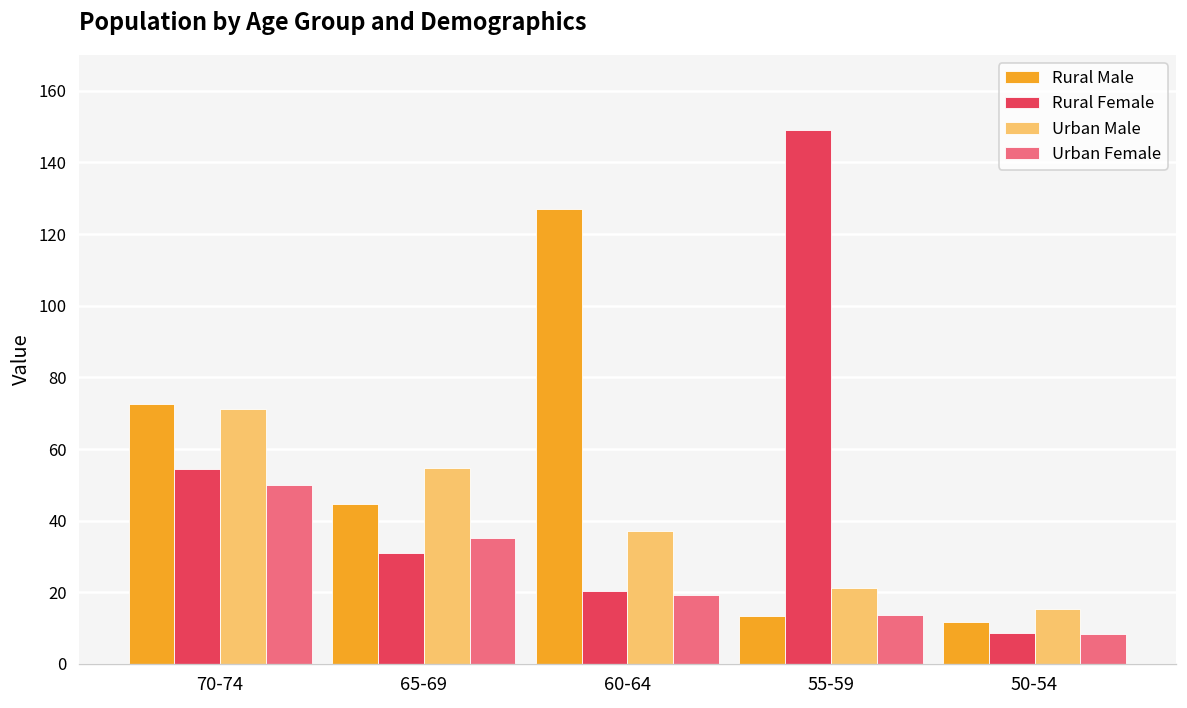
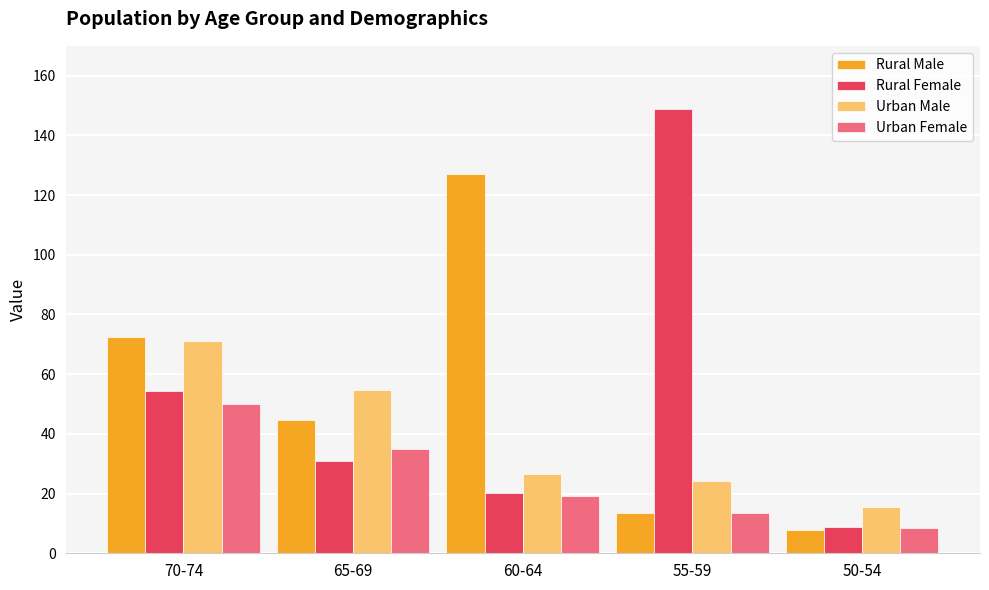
Urban Male, 60-64: 37 -> 27
Urban Male, 55-59: 21 -> 24
Rural Male, 50-54: 12 -> 8
